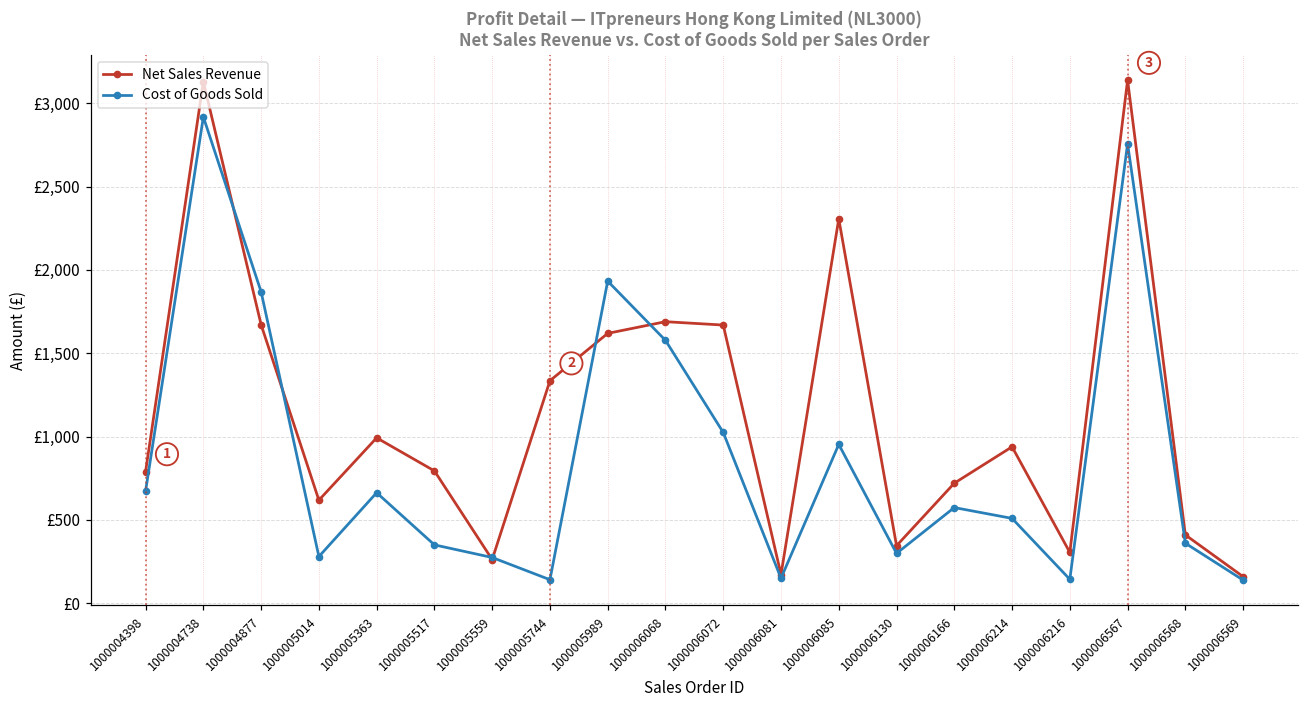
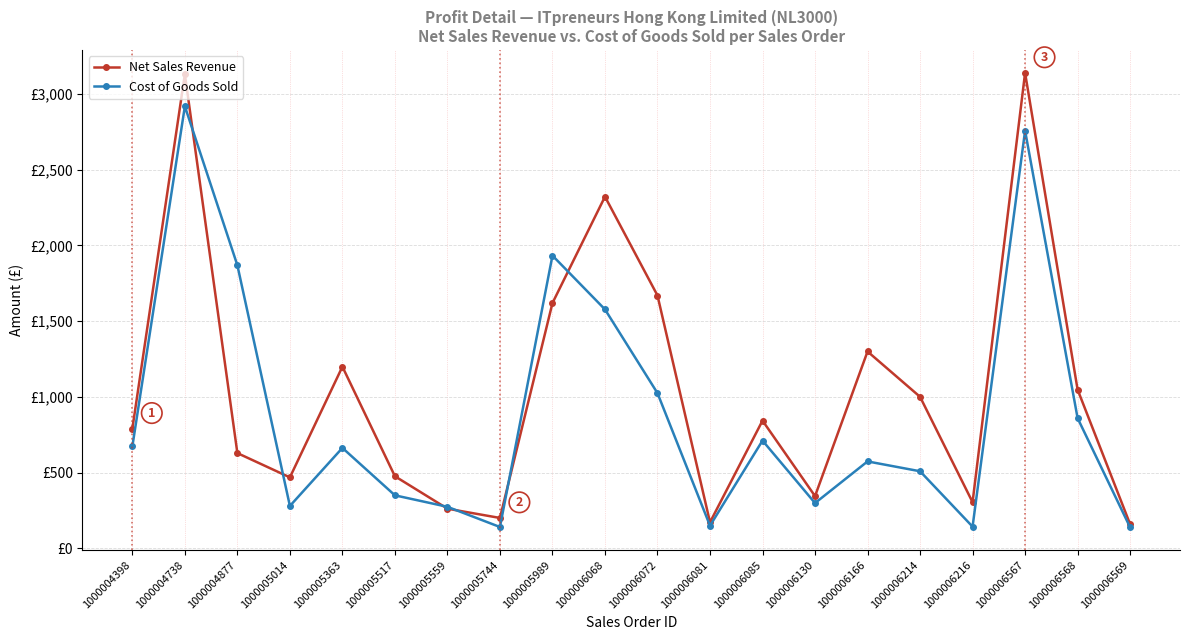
Net Sales Revenue, 1000004877: £1,670 -> £630
Net Sales Revenue, 1000005014: £620 -> £470
Net Sales Revenue, 1000005363: £990 -> £1,200
Net Sales Revenue, 1000005517: £790 -> £480
Net Sales Revenue, 1000005744: £1,340 -> £200
Net Sales Revenue, 1000006068: £1,690 -> £2,320
Net Sales Revenue, 1000006085: £2,310 -> £840
Cost of Goods Sold, 1000006085: £950 -> £710
Net Sales Revenue, 1000006166: £720 -> £1,300
Net Sales Revenue, 1000006214: £940 -> £1,000
Net Sales Revenue, 1000006568: £410 -> £1,050
Cost of Goods Sold, 1000006568: £360 -> £860
